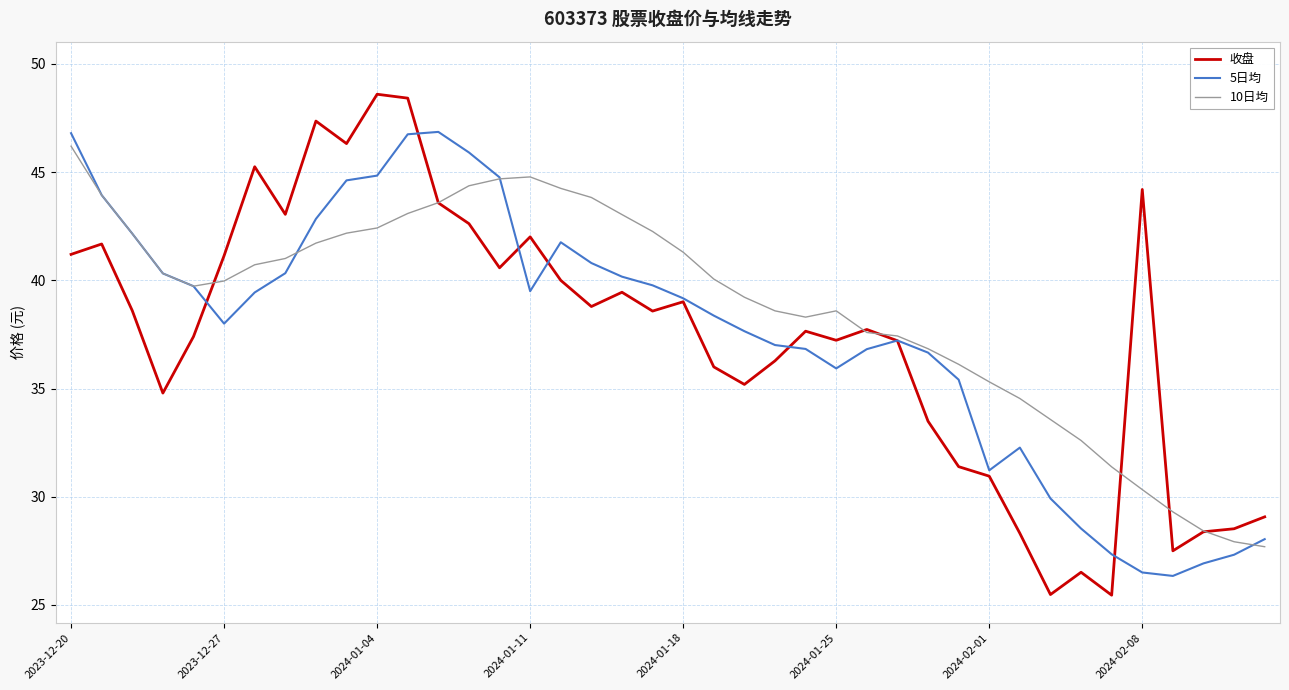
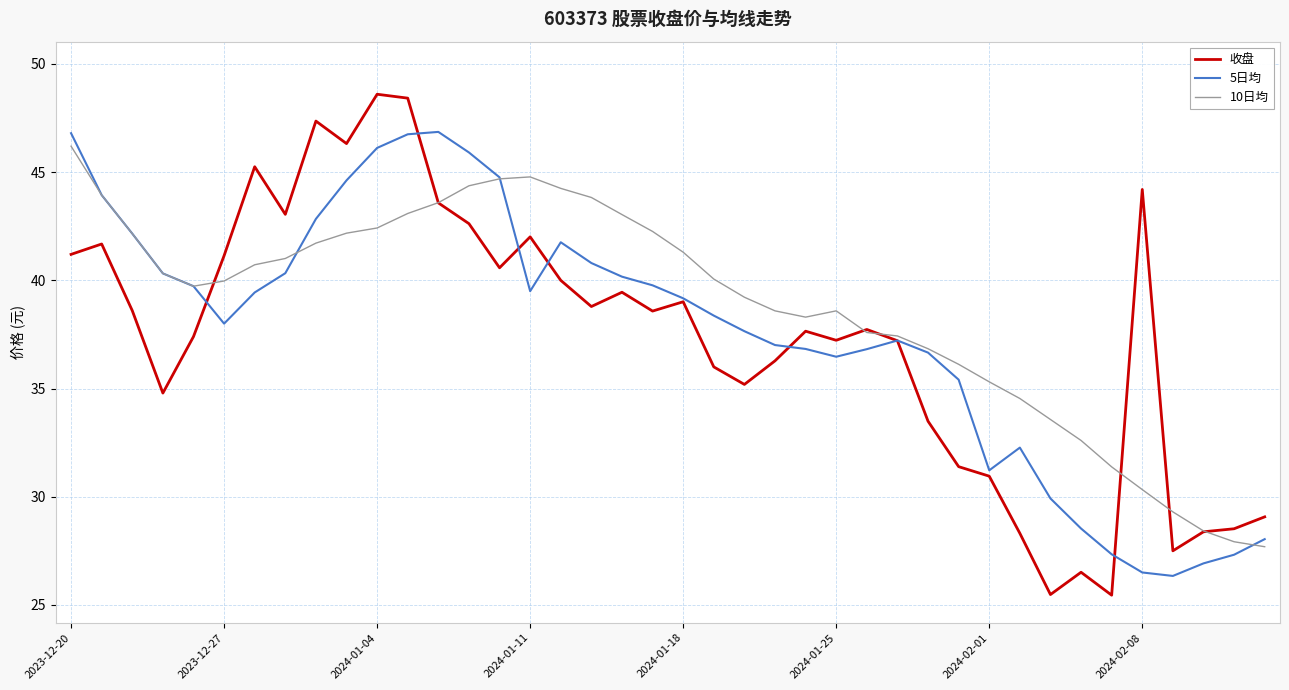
5日均, 2024-01-04: 44.8 -> 46.1
5日均, 2024-01-25: 35.9 -> 36.5
